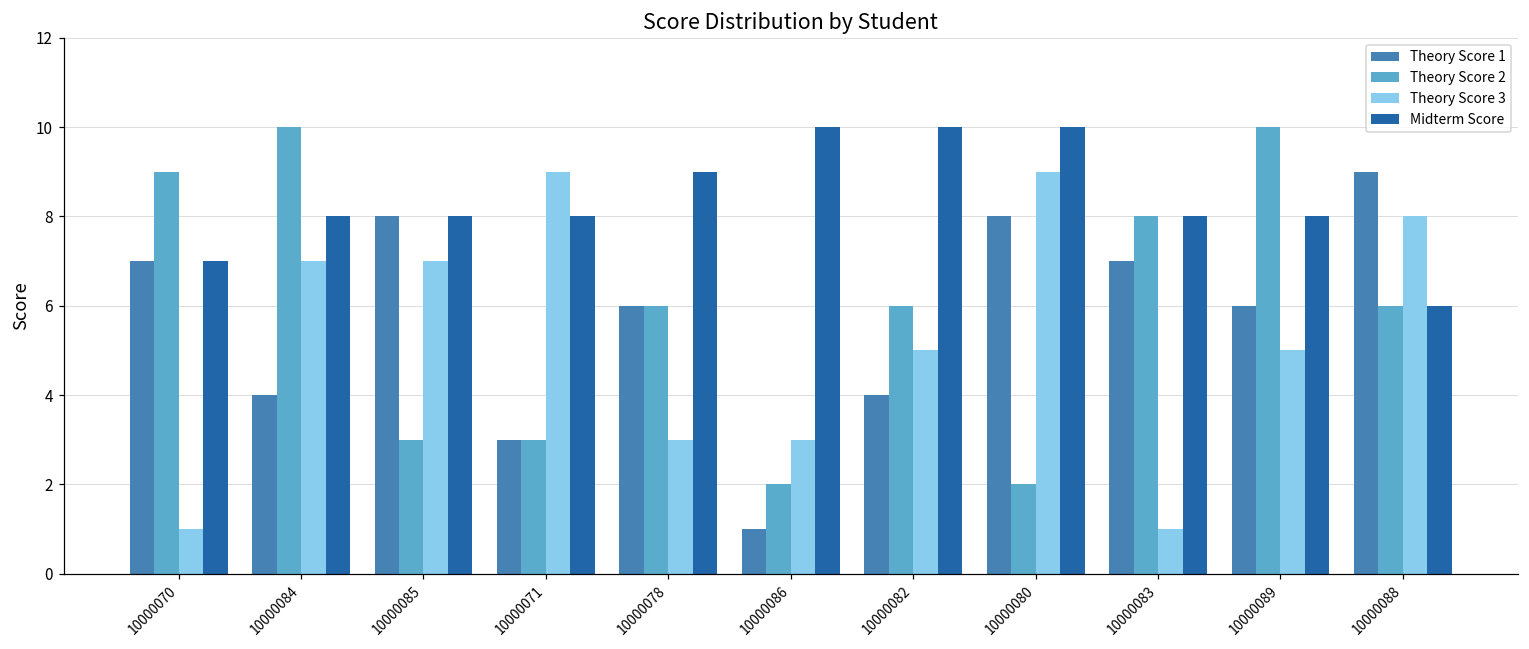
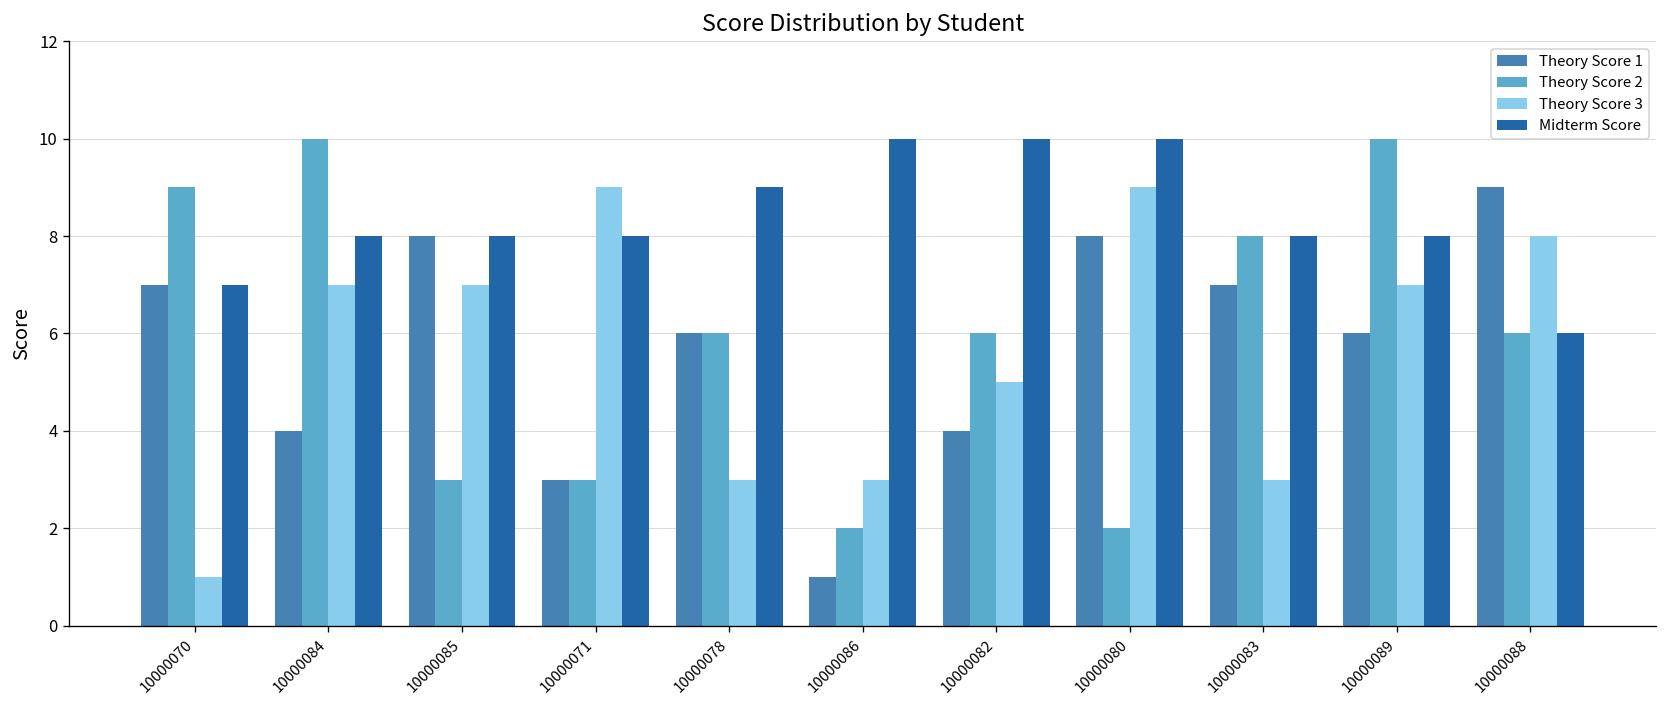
Theory Score 3, 10000083: 1 -> 3
Theory Score 3, 10000089: 5 -> 7
